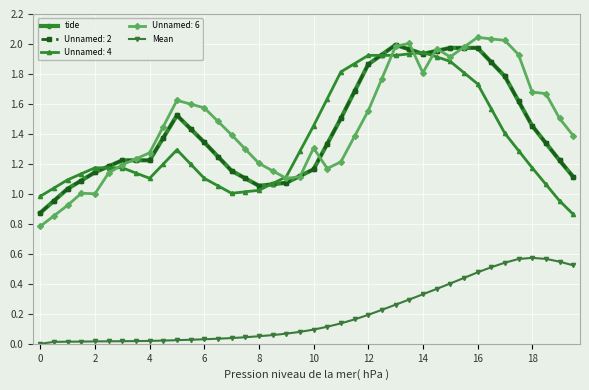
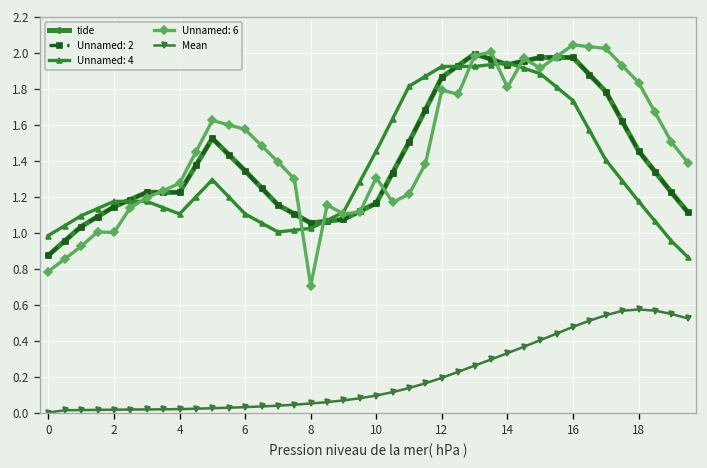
Unnamed: 6, 8: 1.20 -> 0.71
Unnamed: 6, 12: 1.55 -> 1.79
Unnamed: 6, 18: 1.68 -> 1.83
